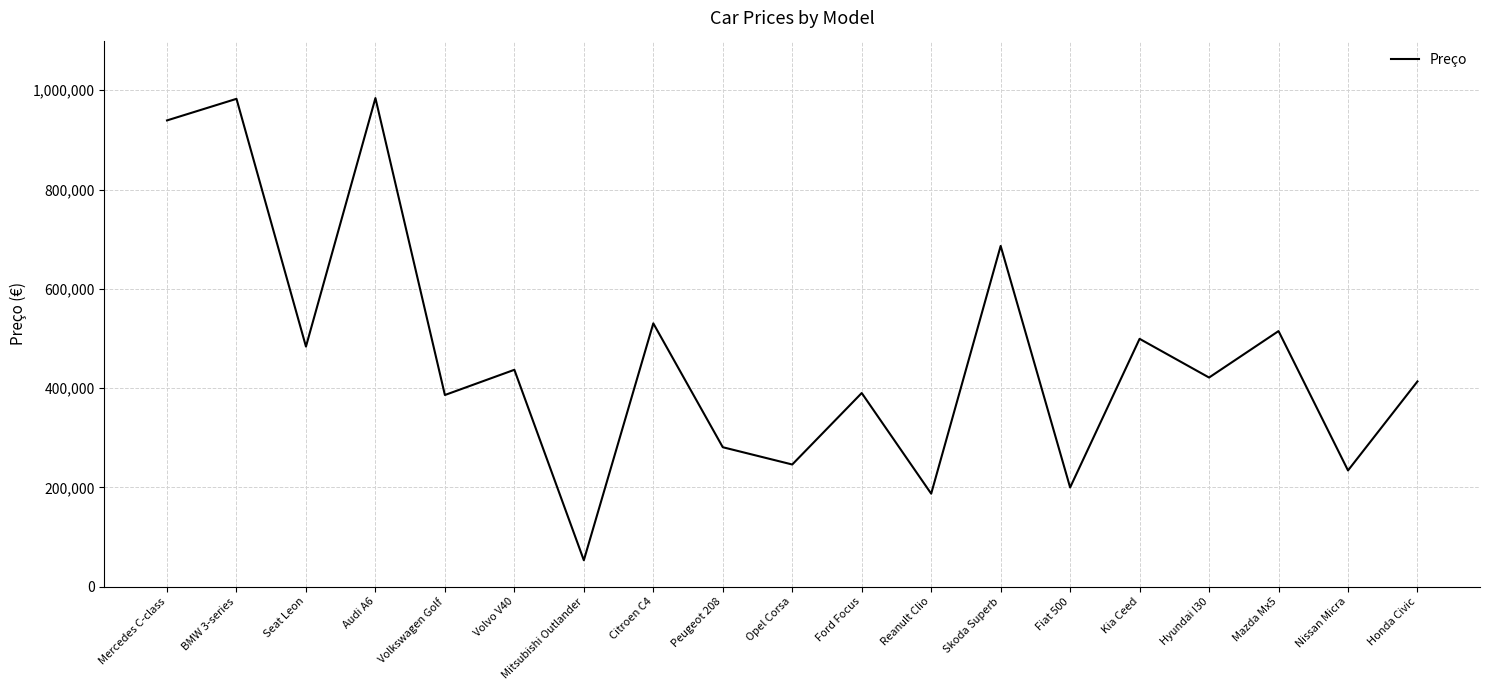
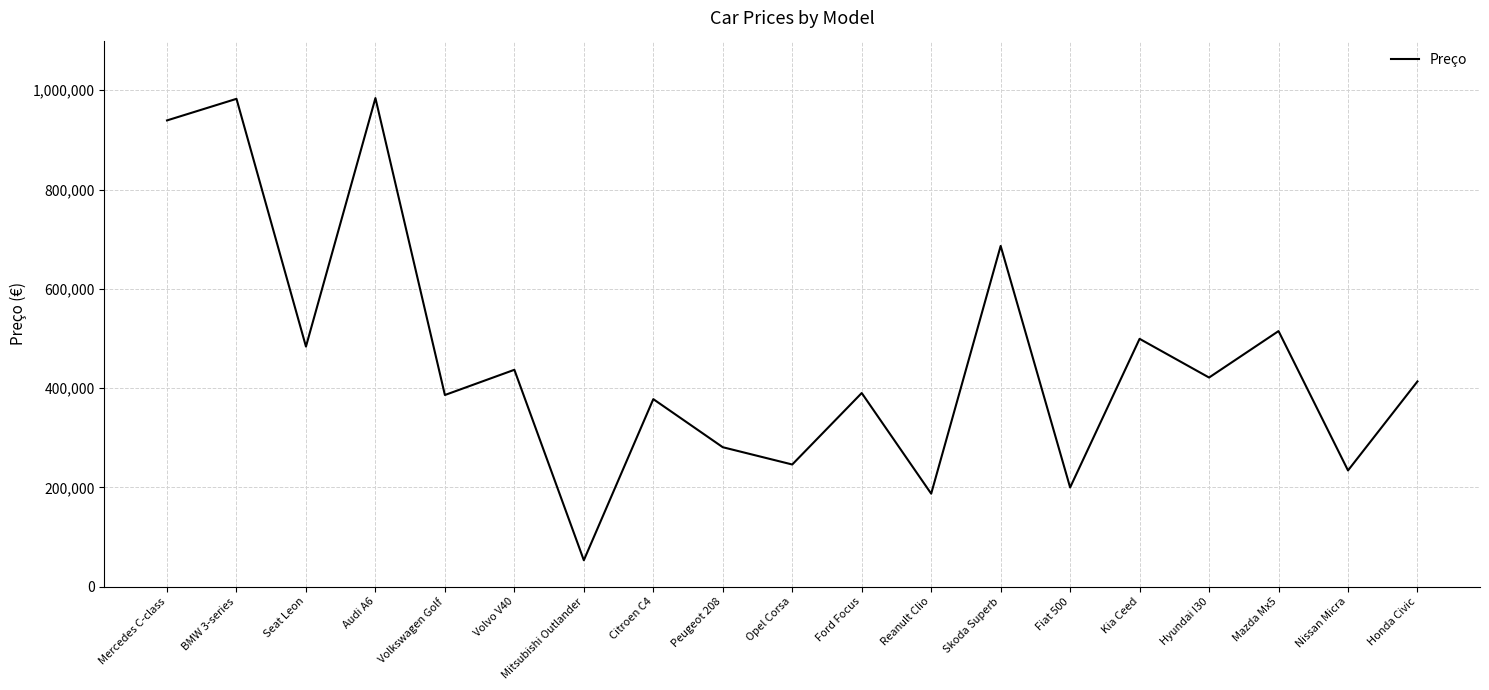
Citroen C4: 530,000 -> 380,000
